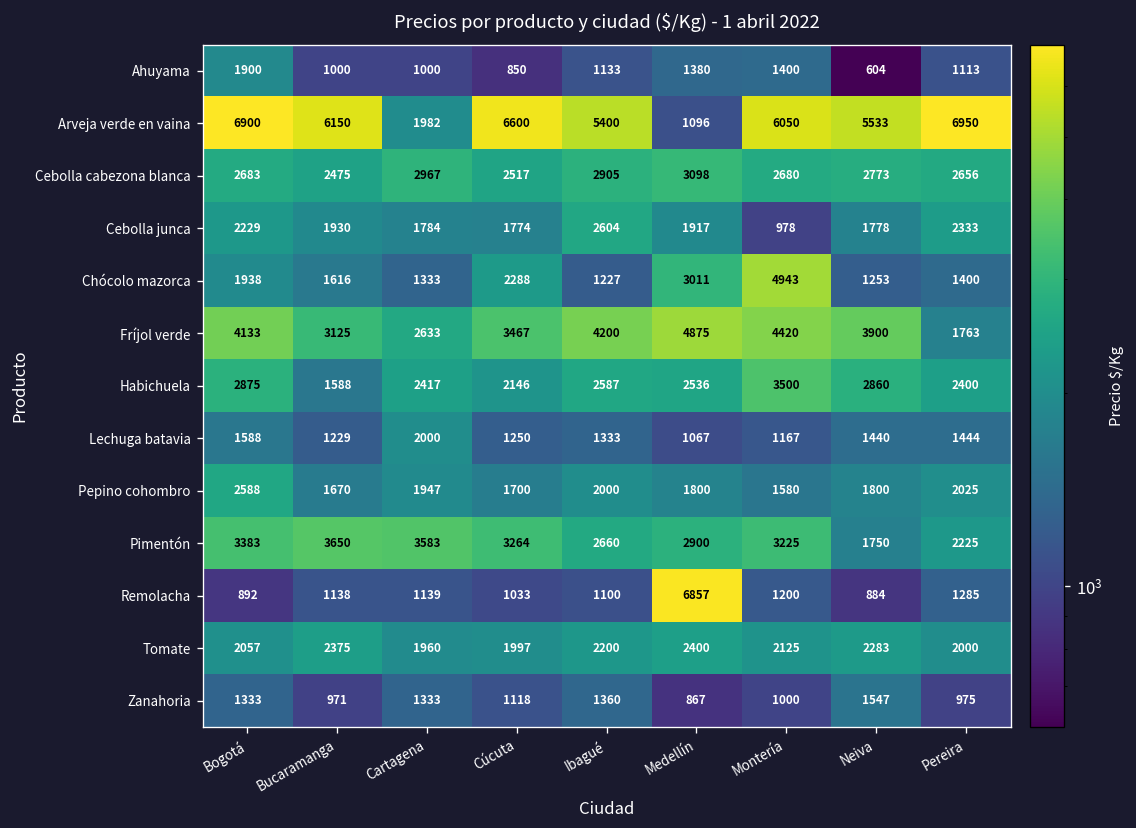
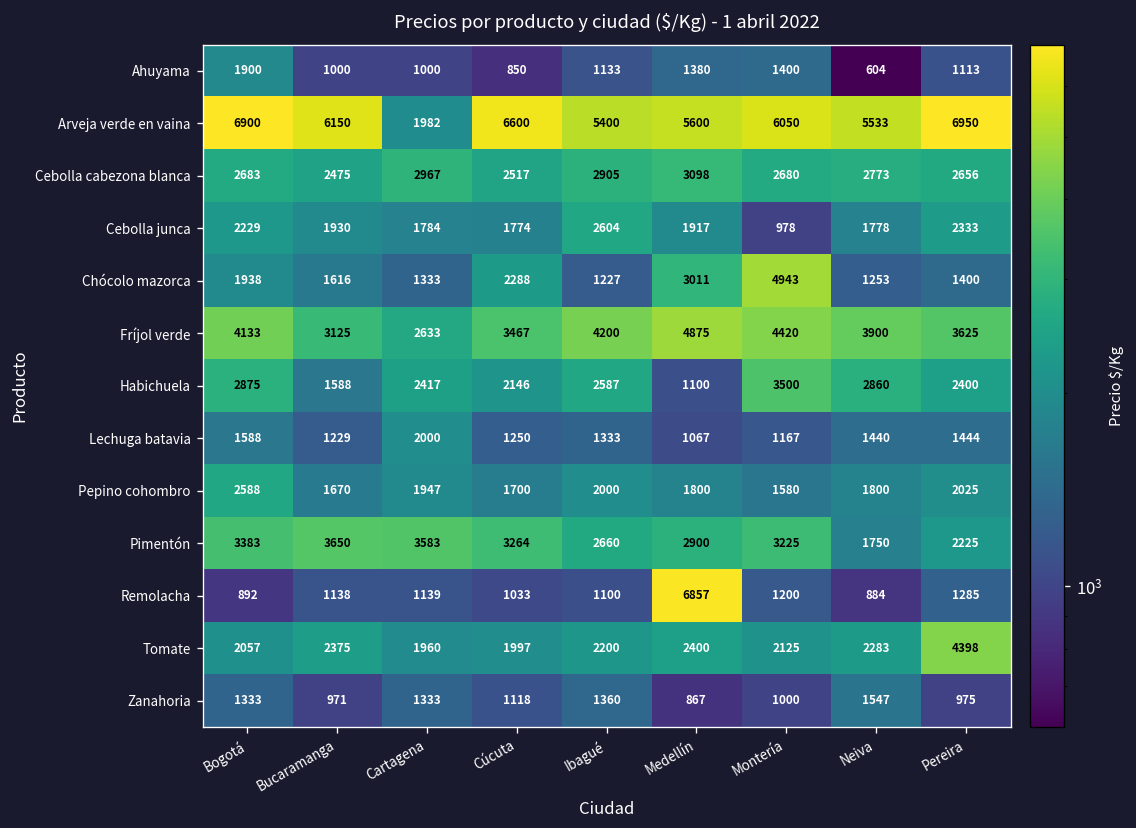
Arveja verde en vaina, Medellín: 1096 -> 5600
Fríjol verde, Pereira: 1763 -> 3625
Habichuela, Medellín: 2536 -> 1100
Tomate, Pereira: 2000 -> 4398
